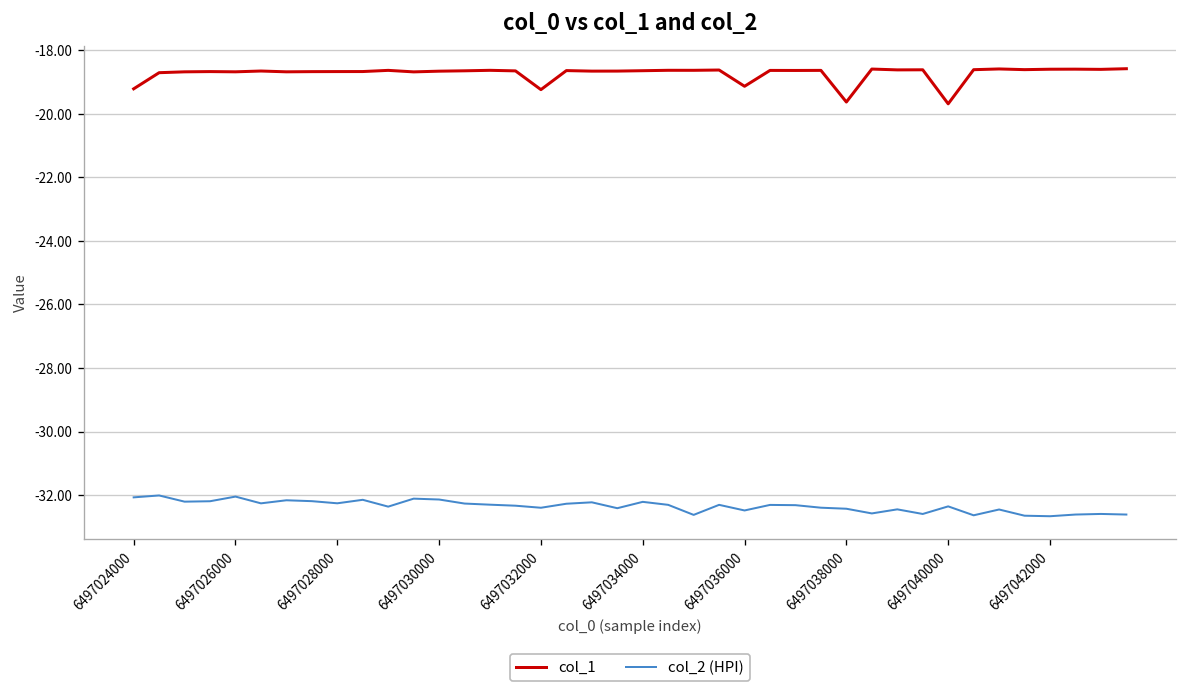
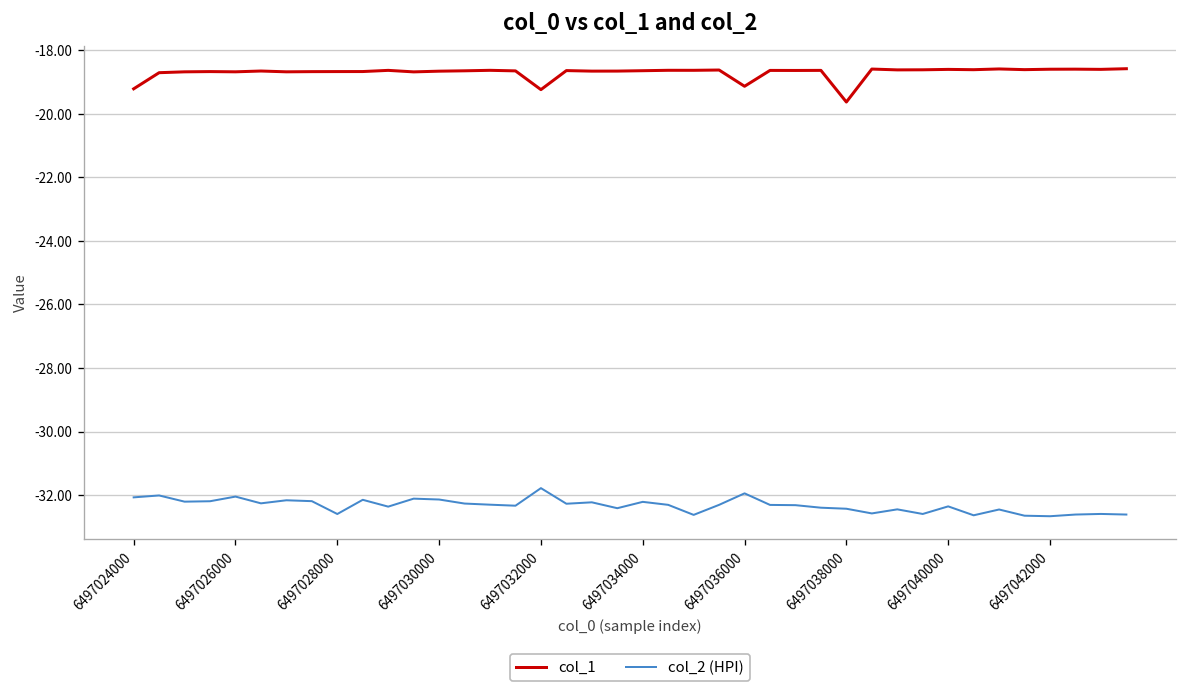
col_2 (HPI), 6497028000: -32.3 -> -32.6
col_2 (HPI), 6497032000: -32.4 -> -31.8
col_2 (HPI), 6497036000: -32.5 -> -31.9
col_1, 6497040000: -19.7 -> -18.6
